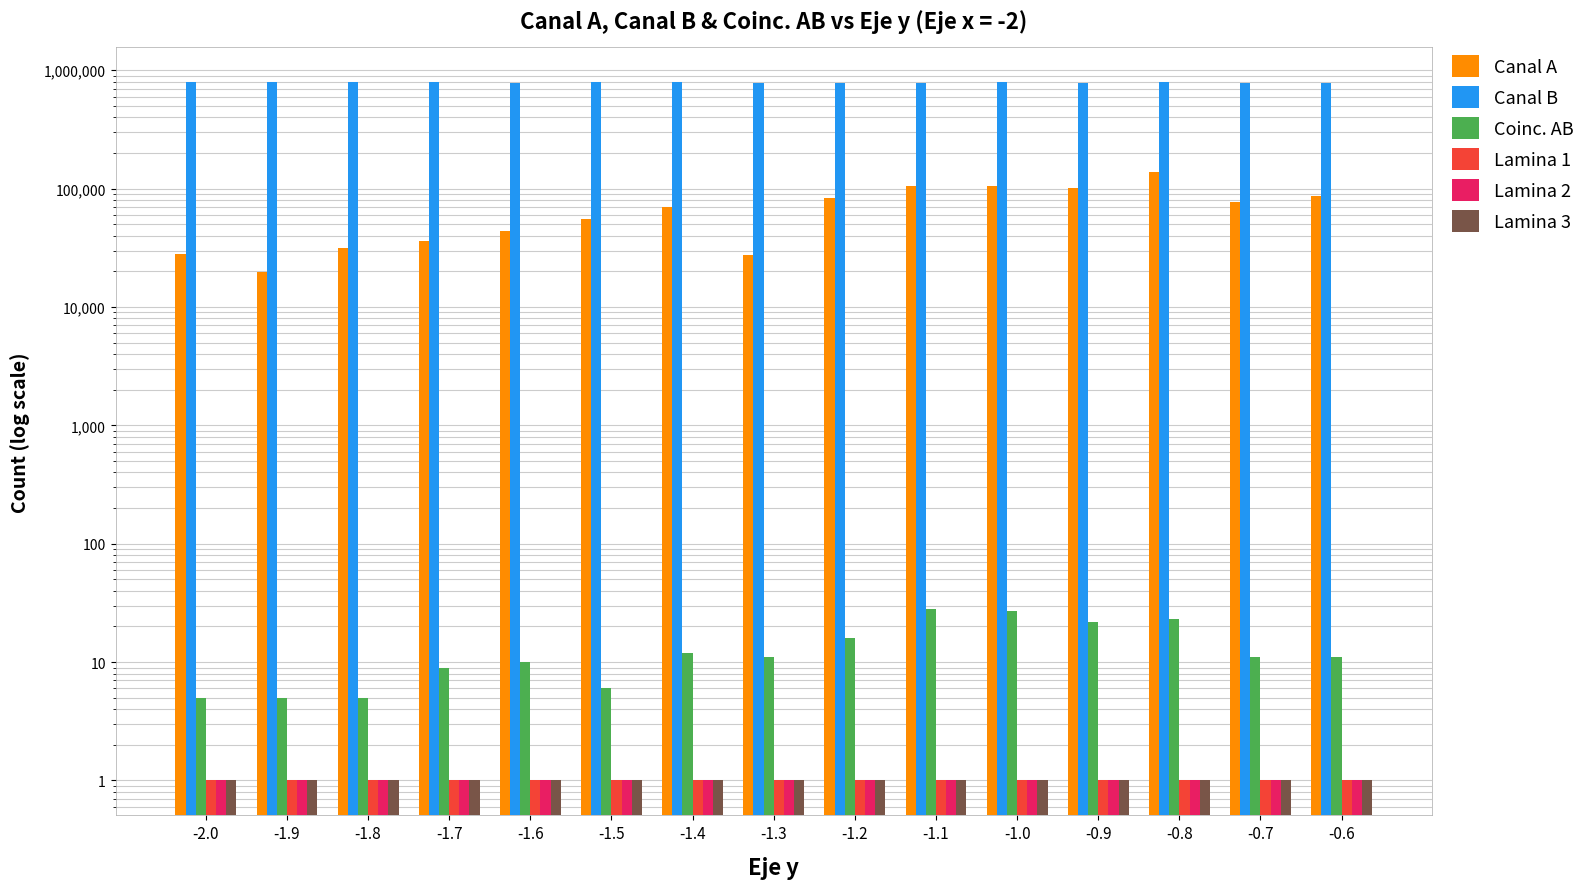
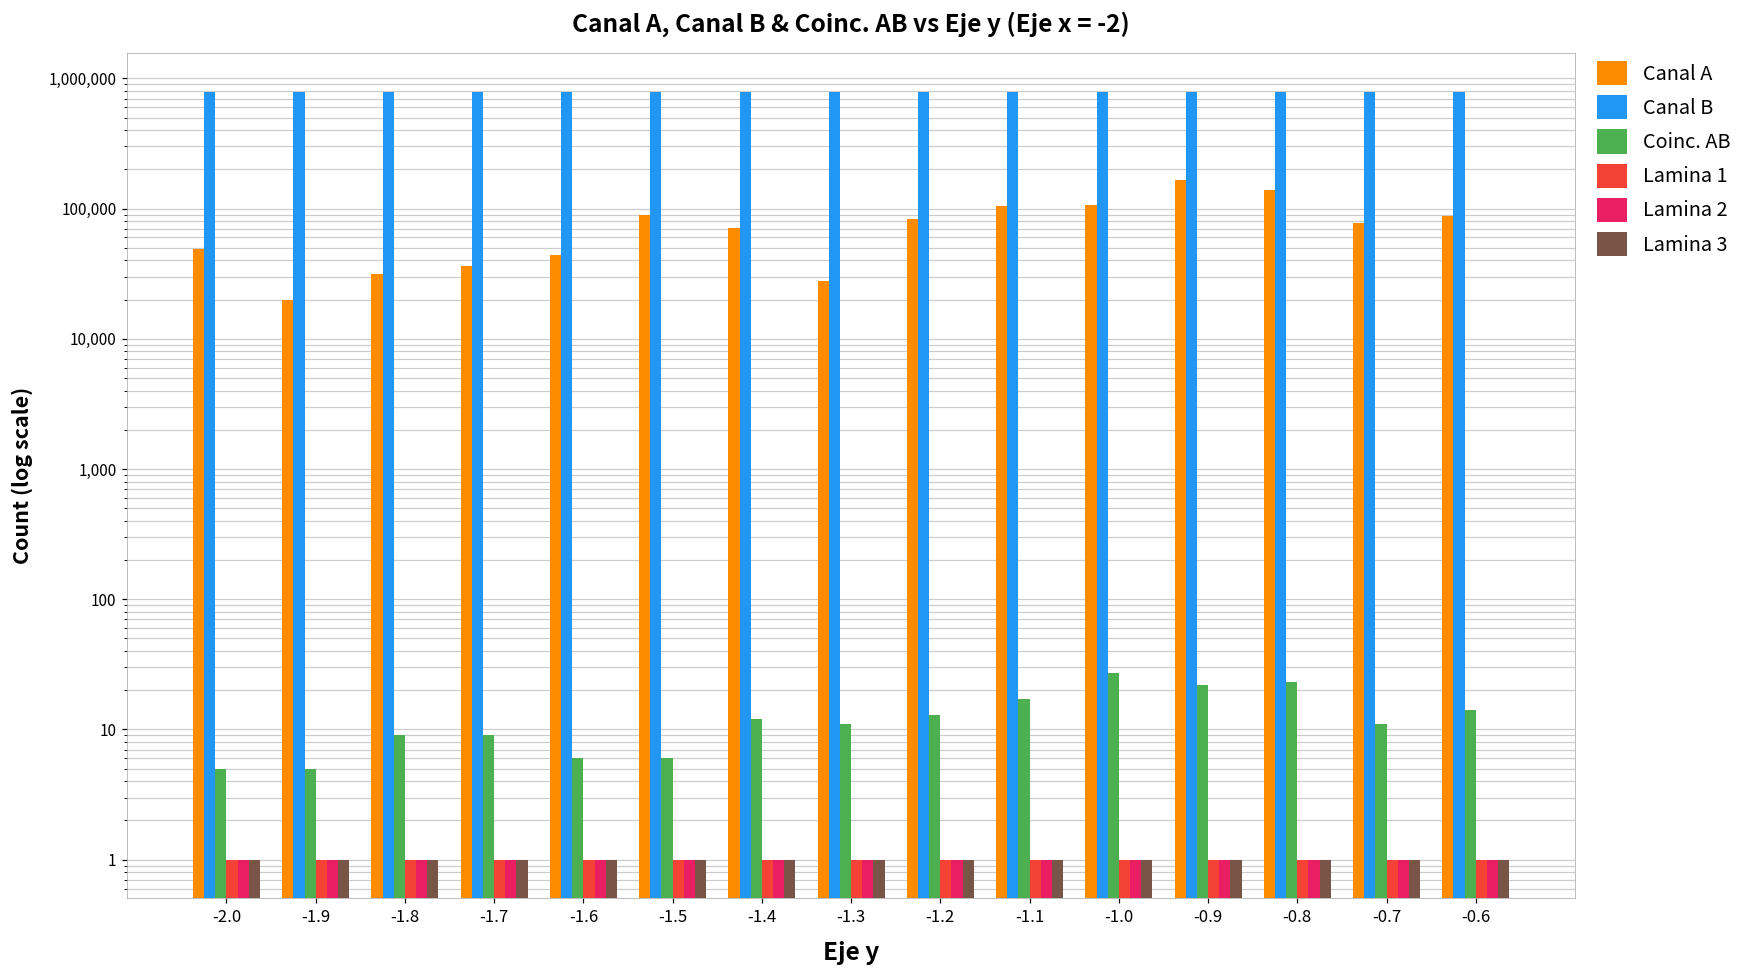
Canal A, -2.0: 28,000 -> 49,000
Coinc. AB, -1.8: 5 -> 9
Coinc. AB, -1.6: 10 -> 6
Canal A, -1.5: 60,000 -> 90,000
Coinc. AB, -1.2: 16 -> 13
Coinc. AB, -1.1: 28 -> 17
Canal A, -0.9: 100,000 -> 160,000
Coinc. AB, -0.6: 11 -> 14
